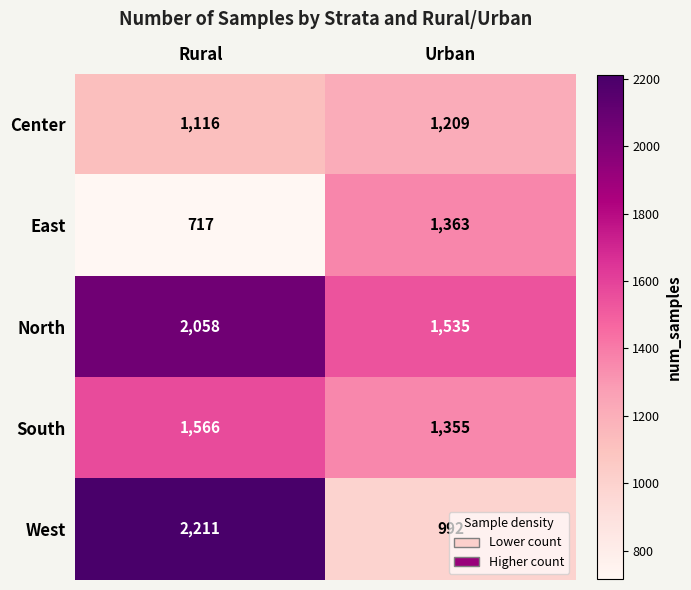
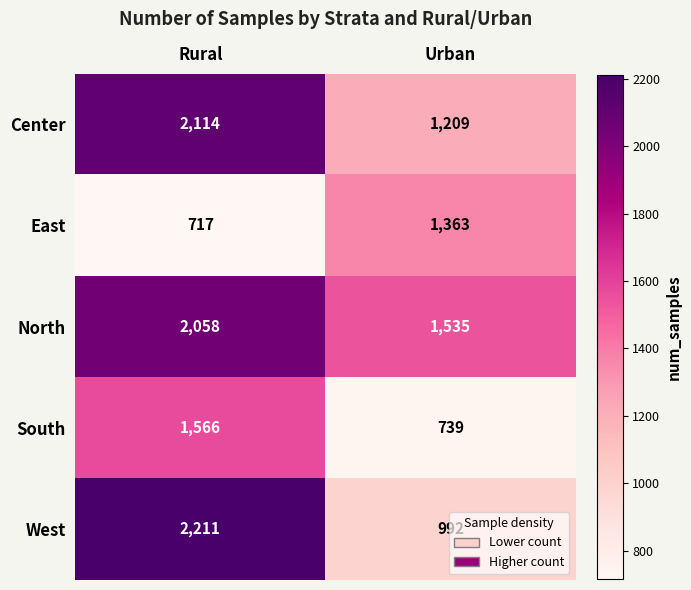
Center, Rural: 1,116 -> 2,114
South, Urban: 1,355 -> 739
